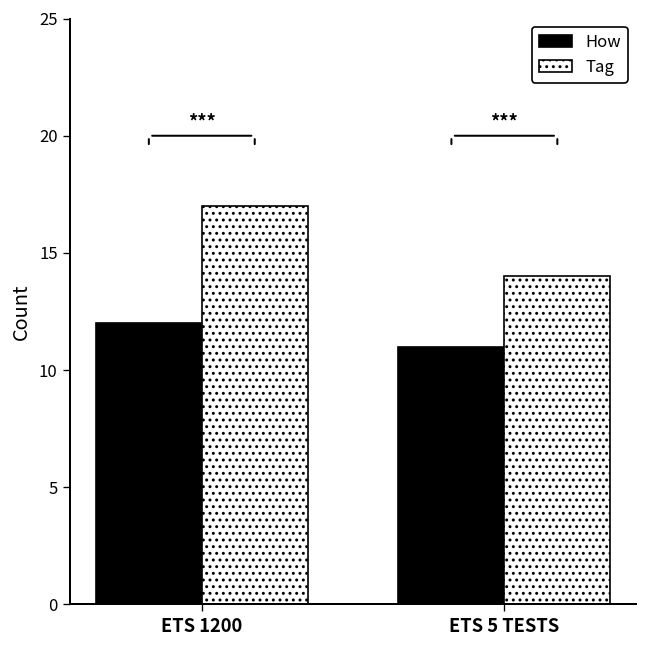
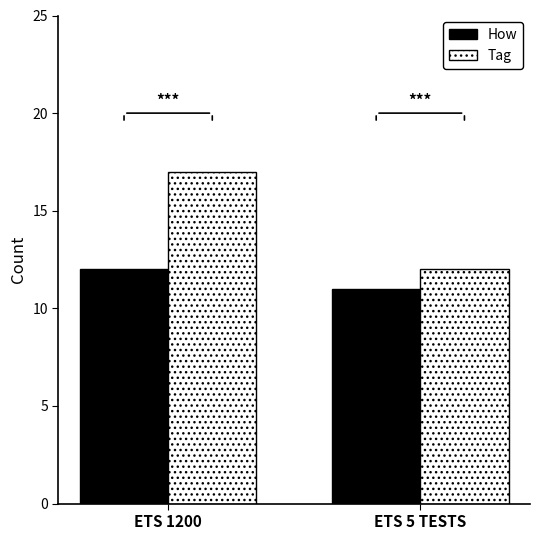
Tag, ETS 5 TESTS: 14 -> 12
